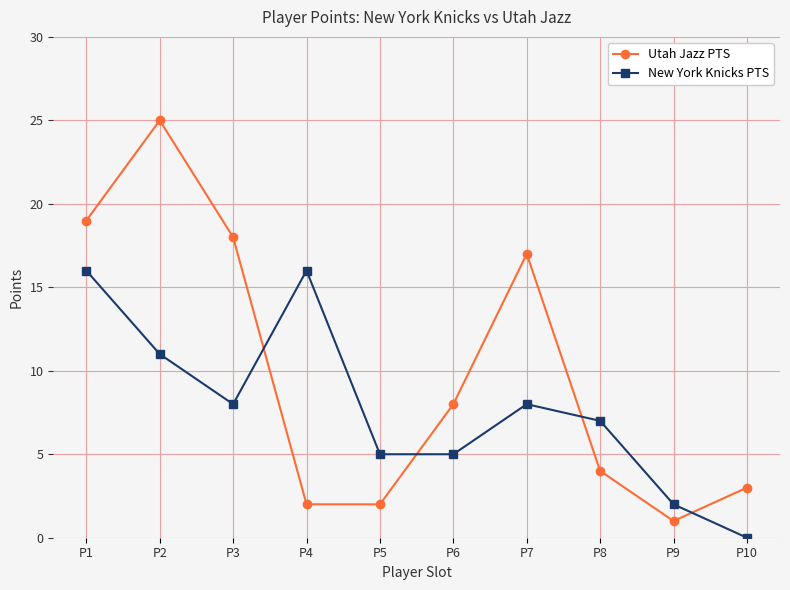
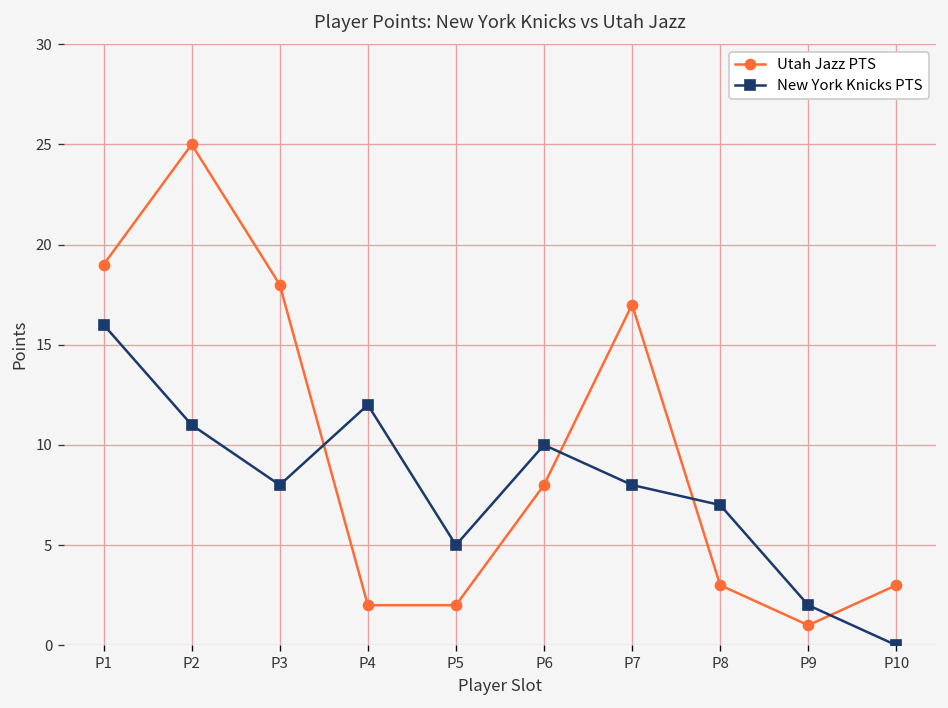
New York Knicks PTS, P4: 16 -> 12
New York Knicks PTS, P6: 5 -> 10
Utah Jazz PTS, P8: 4 -> 3
